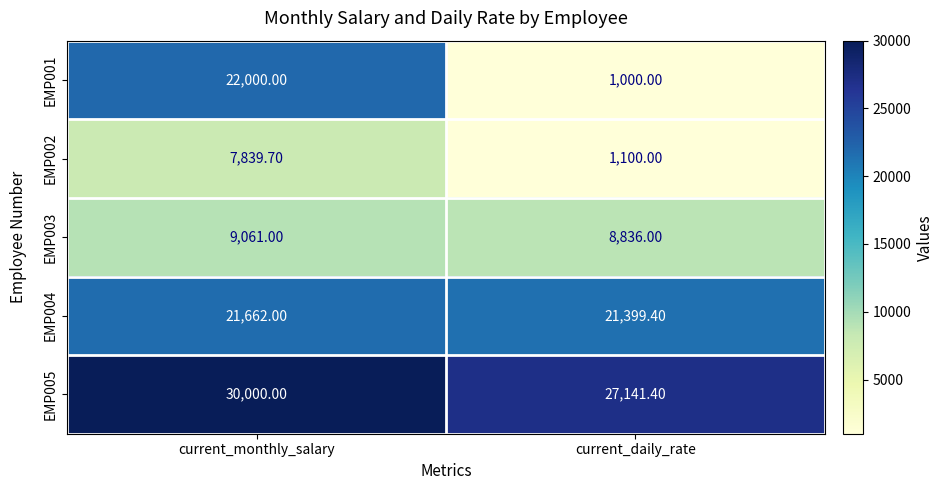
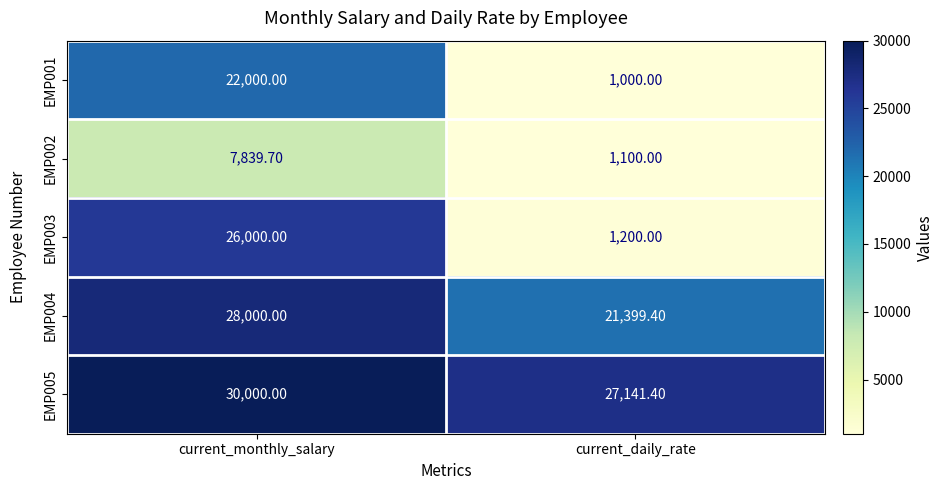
EMP003, current_monthly_salary: 9,061.00 -> 26,000.00
EMP003, current_daily_rate: 8,836.00 -> 1,200.00
EMP004, current_monthly_salary: 21,662.00 -> 28,000.00
